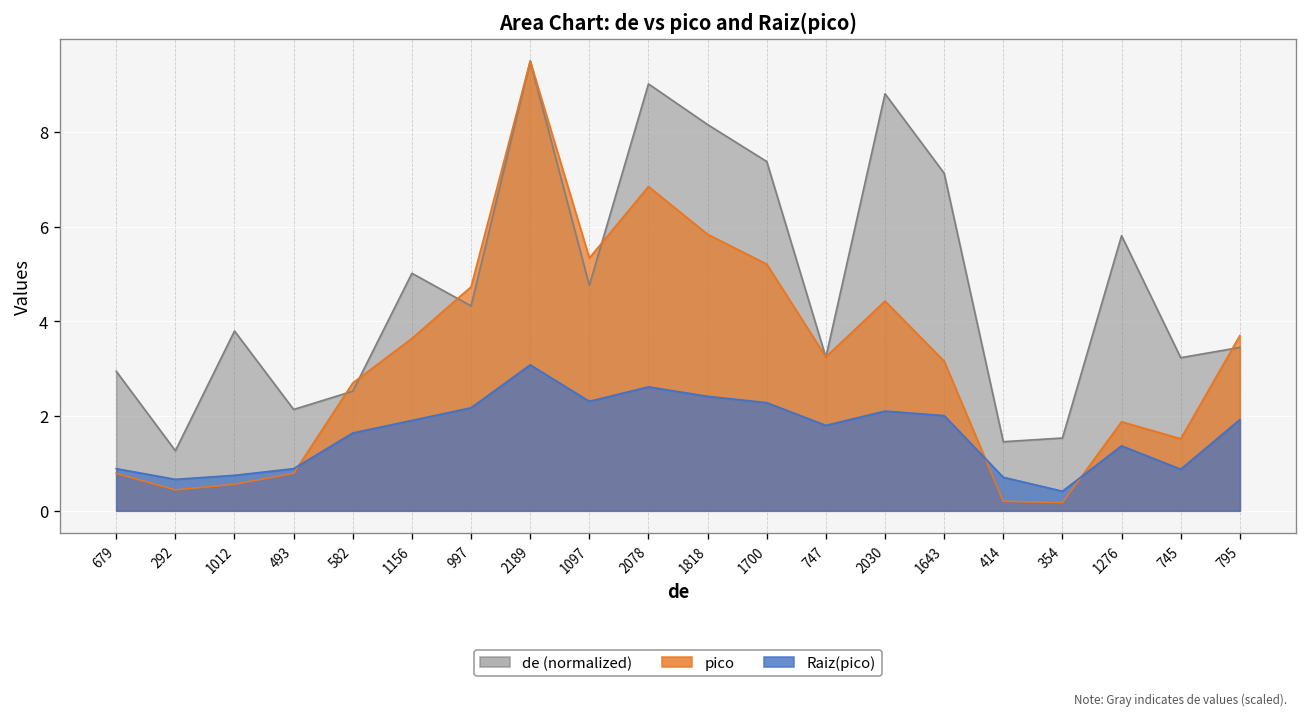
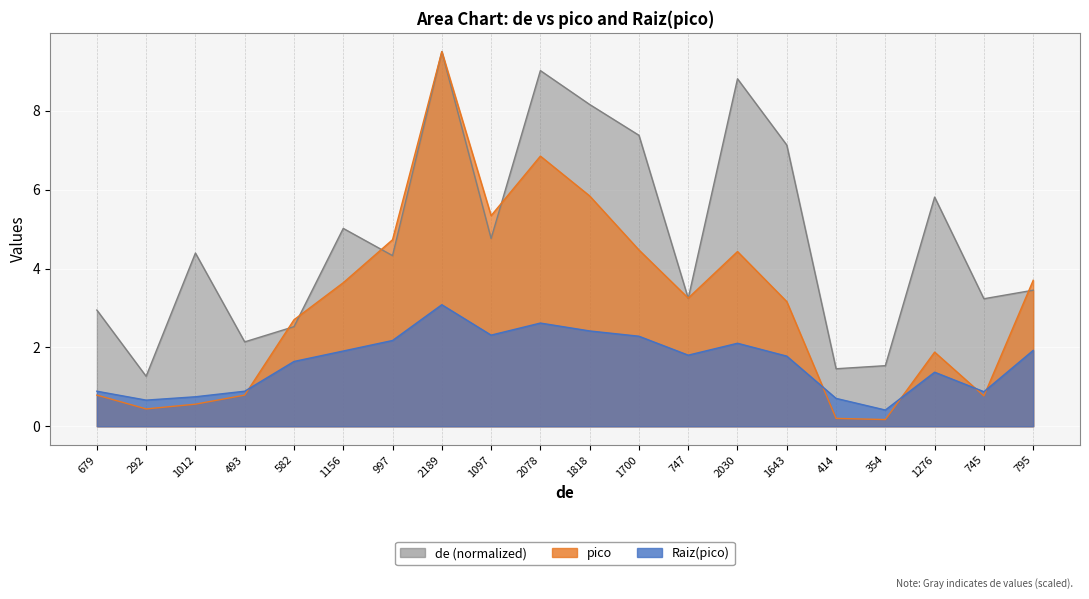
de (normalized), 1012: 3.8 -> 4.4
pico, 1700: 5.2 -> 4.5
Raiz(pico), 1643: 2.0 -> 1.8
pico, 745: 1.5 -> 0.8
